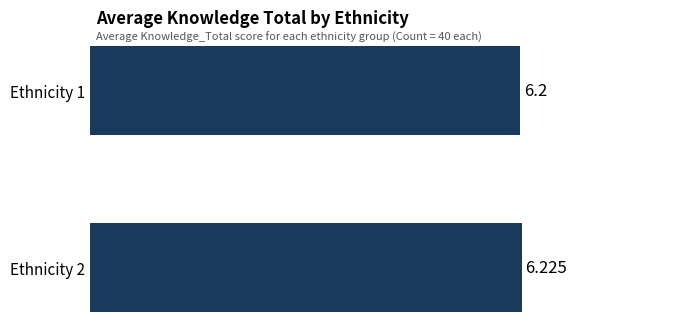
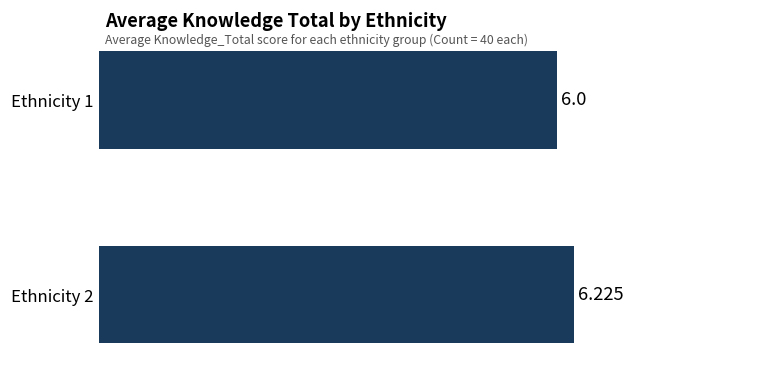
Ethnicity 1: 6.2 -> 6.0
